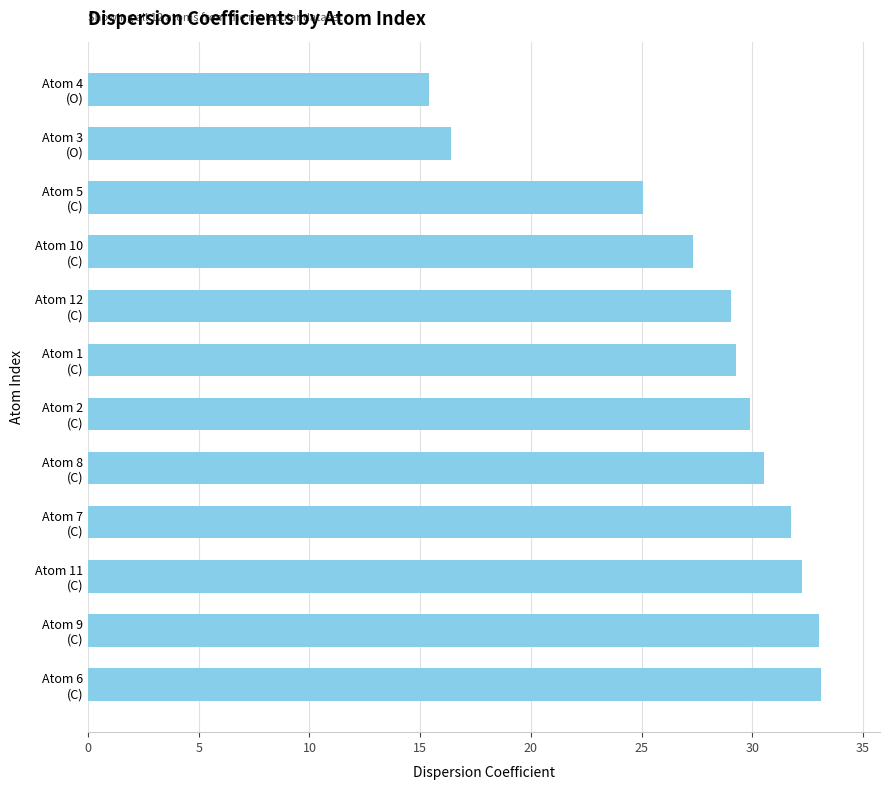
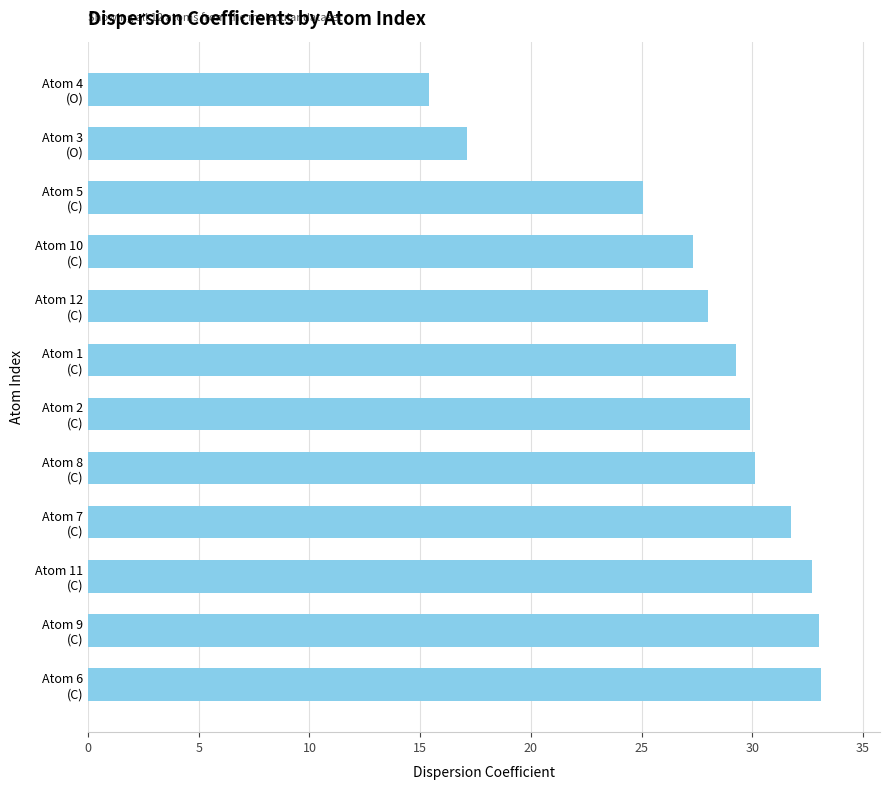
Atom 3 (O): 16.4 -> 17.1
Atom 12 (C): 29.0 -> 28.0
Atom 8 (C): 30.5 -> 30.1
Atom 11 (C): 32.2 -> 32.7
